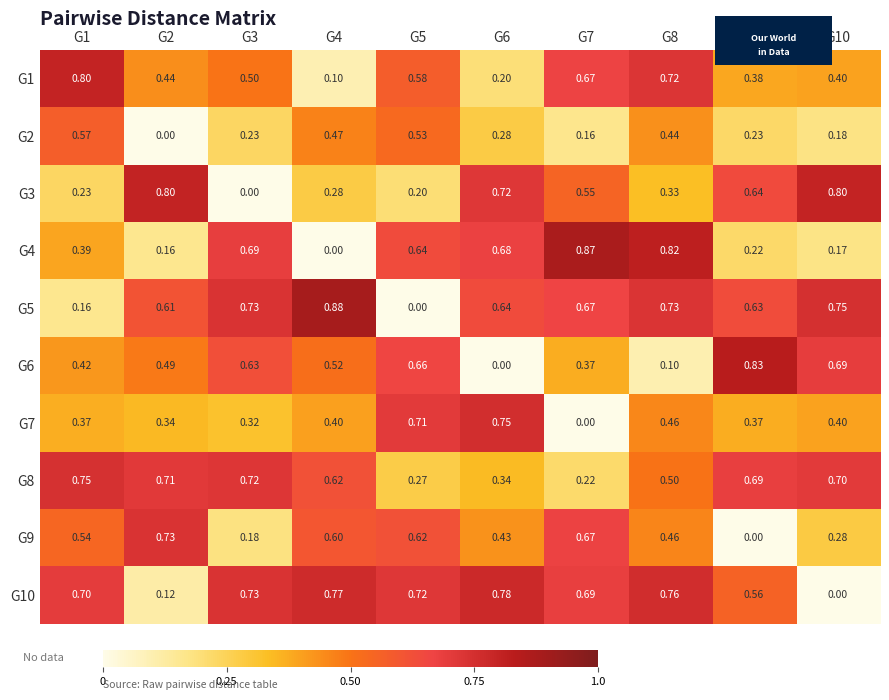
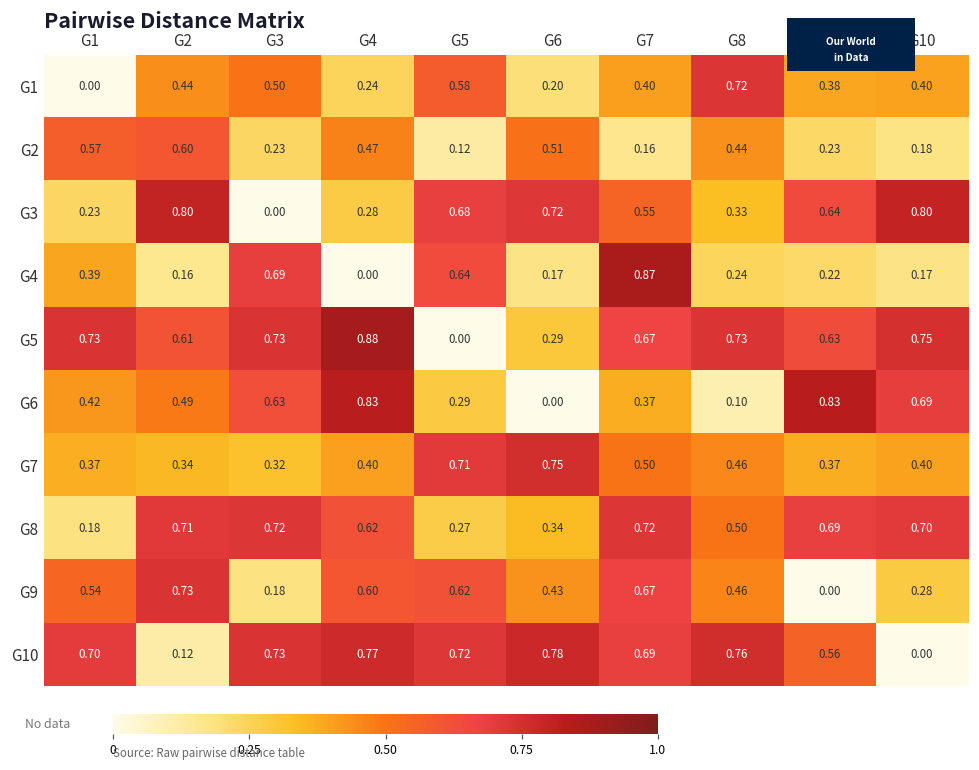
G1, G1: 0.80 -> 0.00
G1, G4: 0.10 -> 0.24
G1, G7: 0.67 -> 0.40
G2, G2: 0.00 -> 0.60
G2, G5: 0.53 -> 0.12
G2, G6: 0.28 -> 0.51
G3, G5: 0.20 -> 0.68
G4, G6: 0.68 -> 0.17
G4, G8: 0.82 -> 0.24
G5, G1: 0.16 -> 0.73
G5, G6: 0.64 -> 0.29
G6, G4: 0.52 -> 0.83
G6, G5: 0.66 -> 0.29
G7, G7: 0.00 -> 0.50
G8, G1: 0.75 -> 0.18
G8, G7: 0.22 -> 0.72
